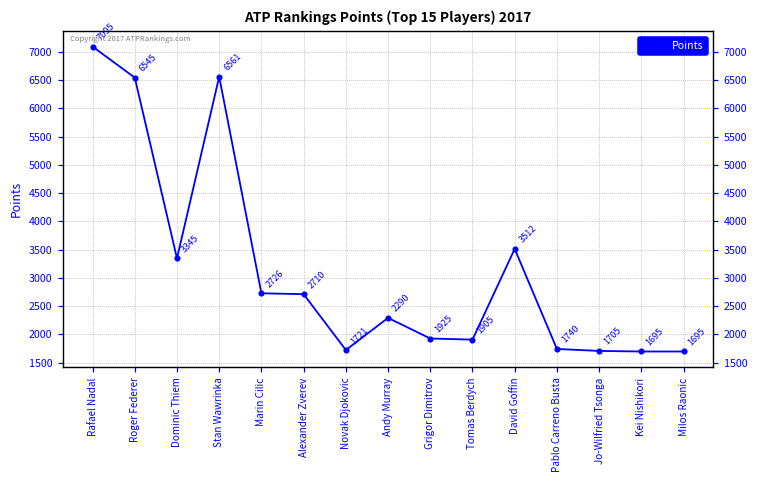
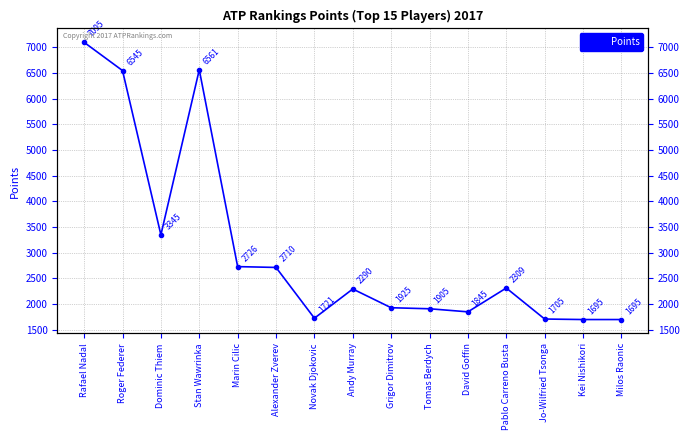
David Goffin: 3512 -> 1845
Pablo Carreno Busta: 1740 -> 2309
